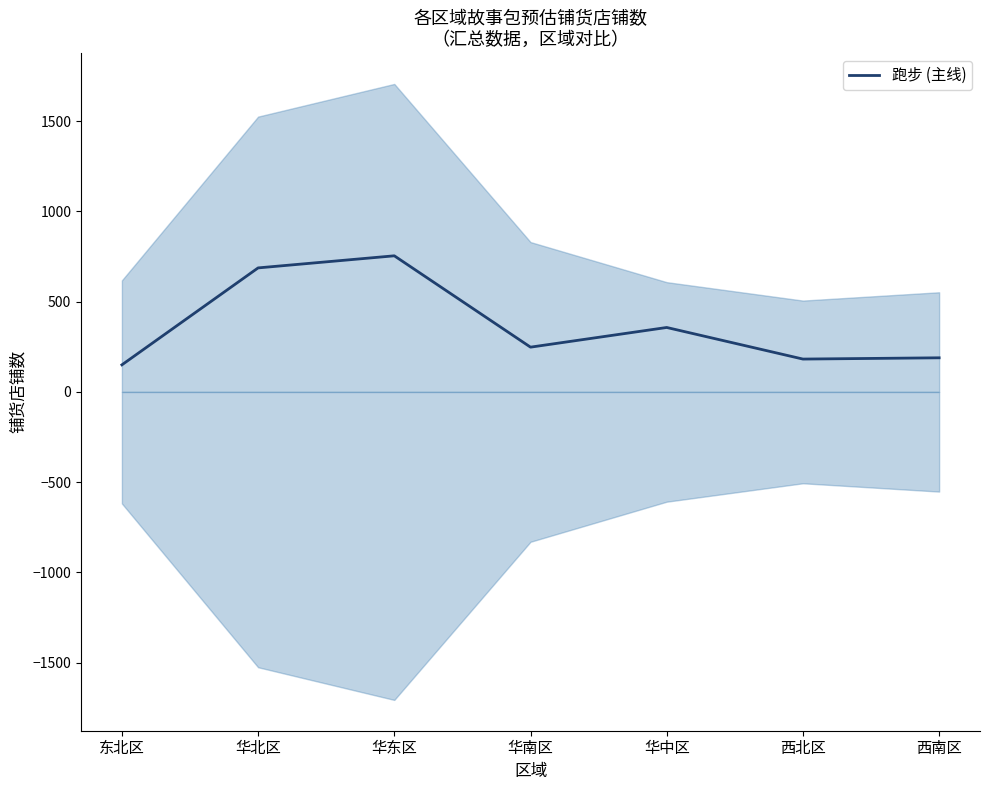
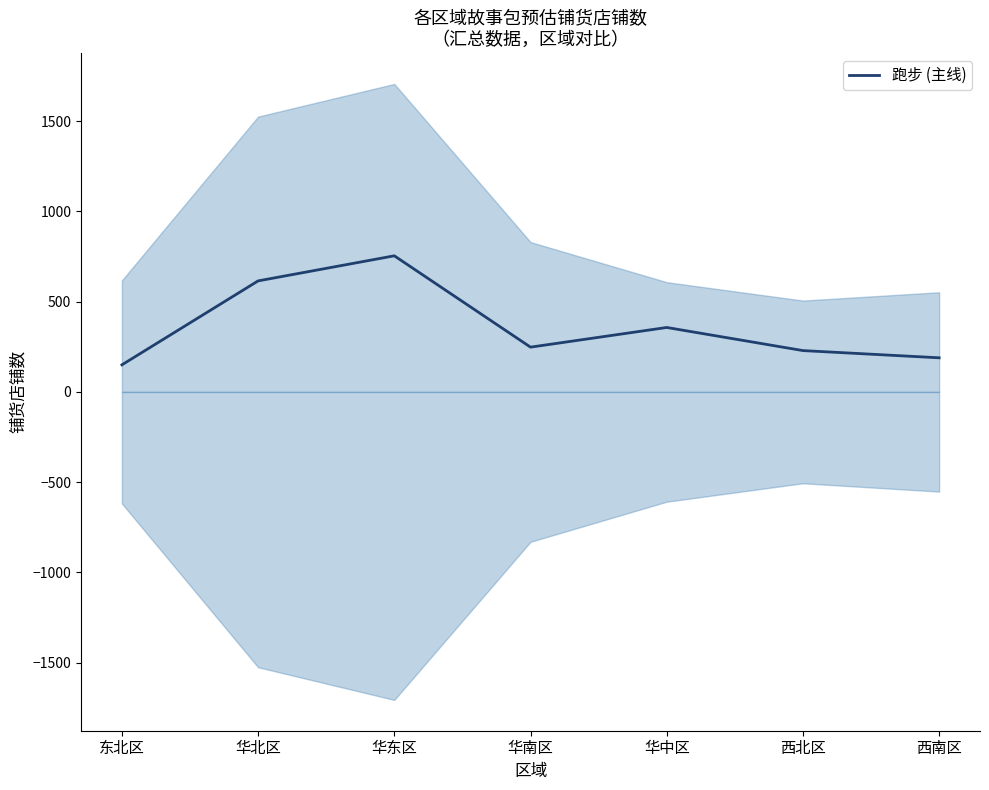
跑步 (主线), 华北区: 690 -> 620
跑步 (主线), 西北区: 180 -> 230
